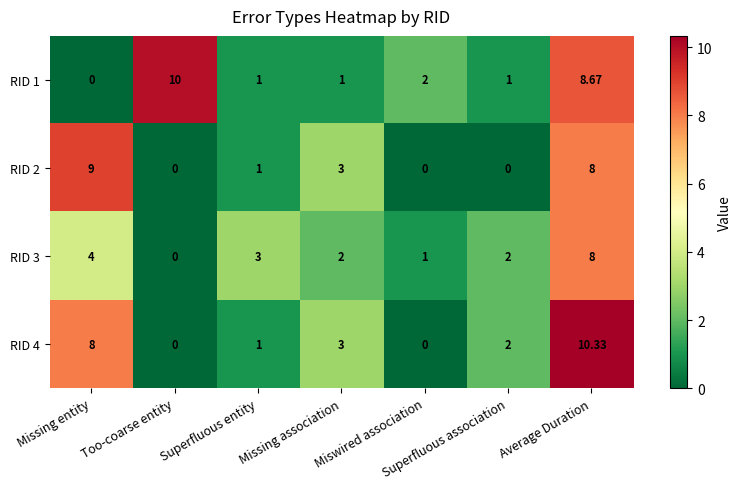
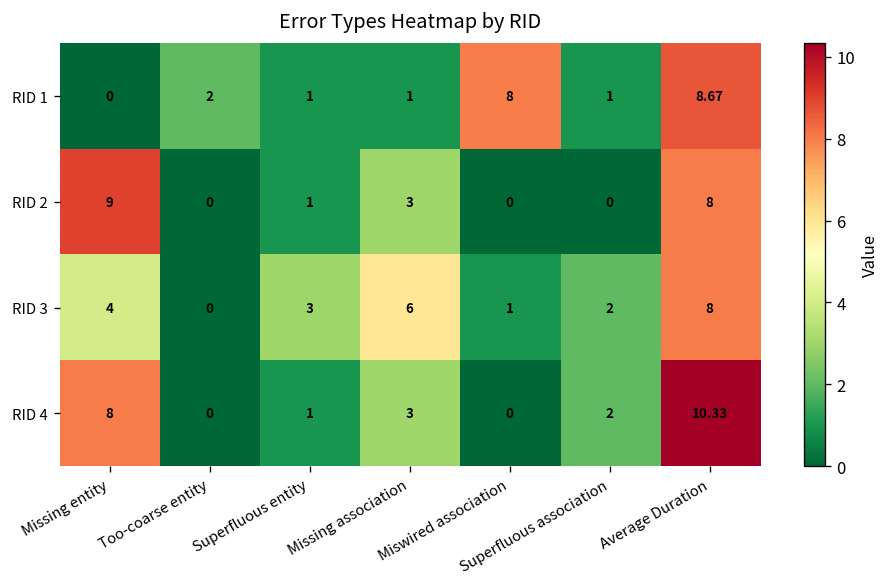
RID 1, Too-coarse entity: 10 -> 2
RID 1, Miswired association: 2 -> 8
RID 3, Missing association: 2 -> 6
